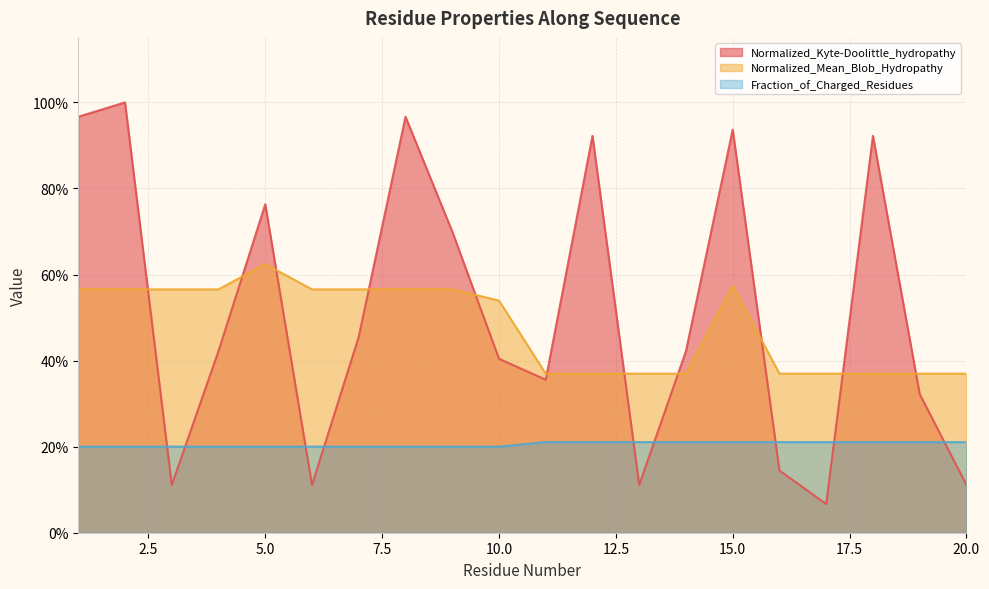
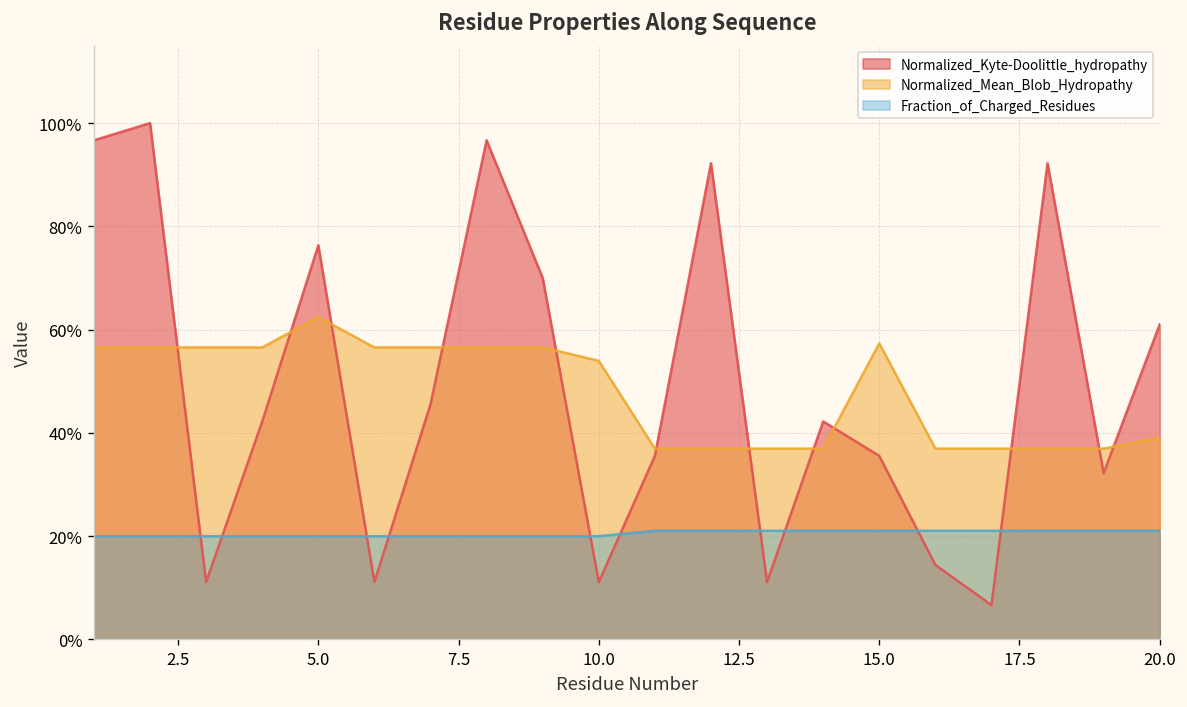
Normalized_Kyte-Doolittle_hydropathy, 10.0: 40% -> 11%
Normalized_Kyte-Doolittle_hydropathy, 15.0: 94% -> 36%
Normalized_Kyte-Doolittle_hydropathy, 20.0: 11% -> 61%
Normalized_Mean_Blob_Hydropathy, 20.0: 37% -> 39%
